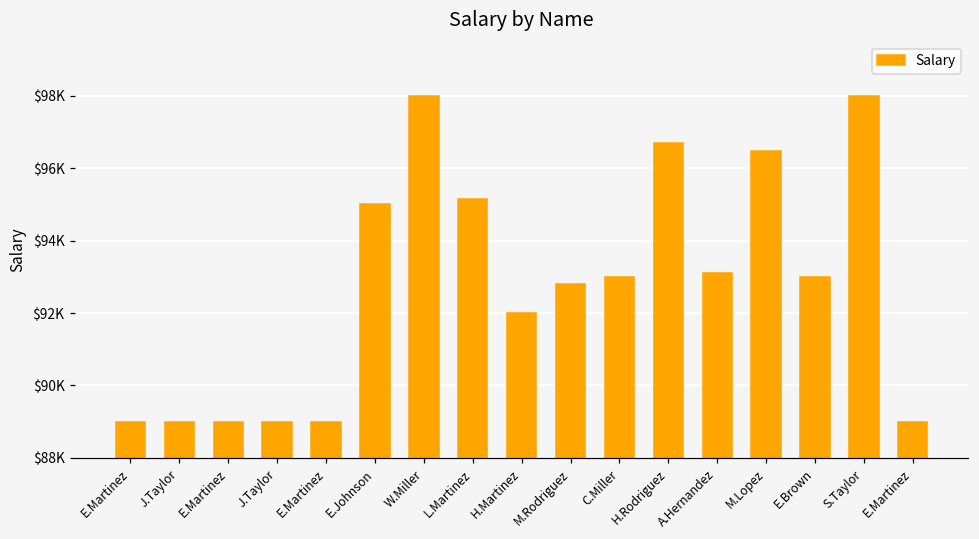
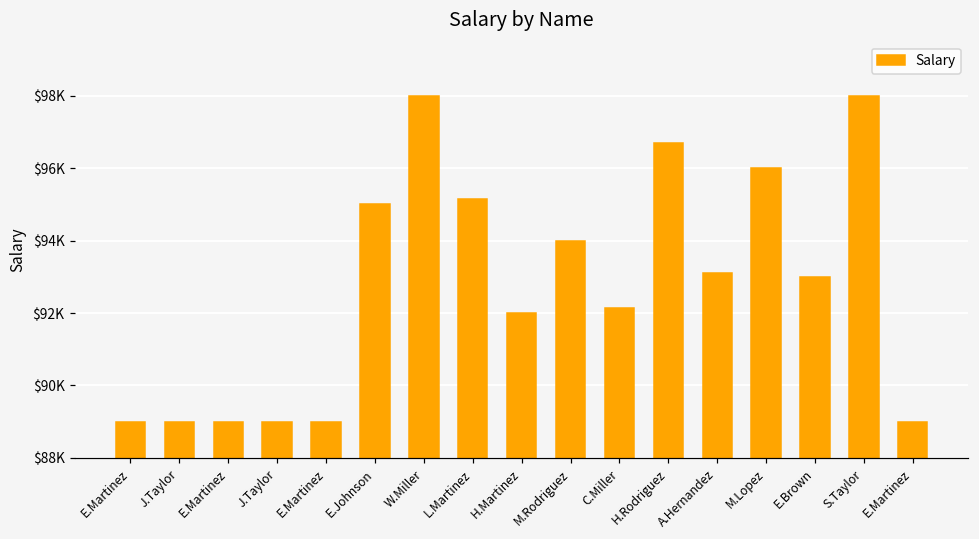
M.Rodriguez: $92800 -> $94000
C.Miller: $93000 -> $92200
M.Lopez: $96500 -> $96000
